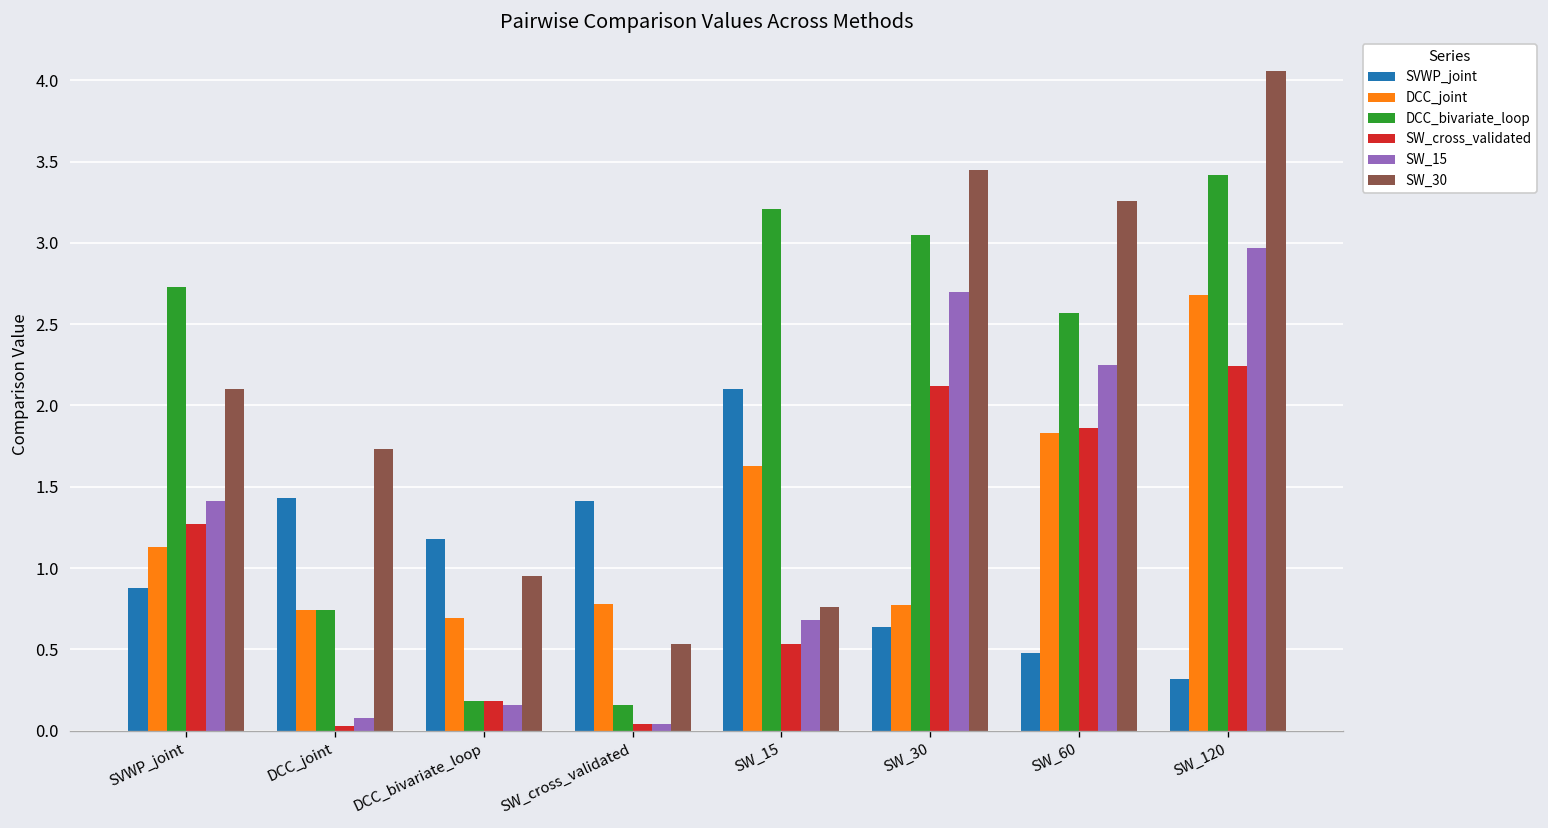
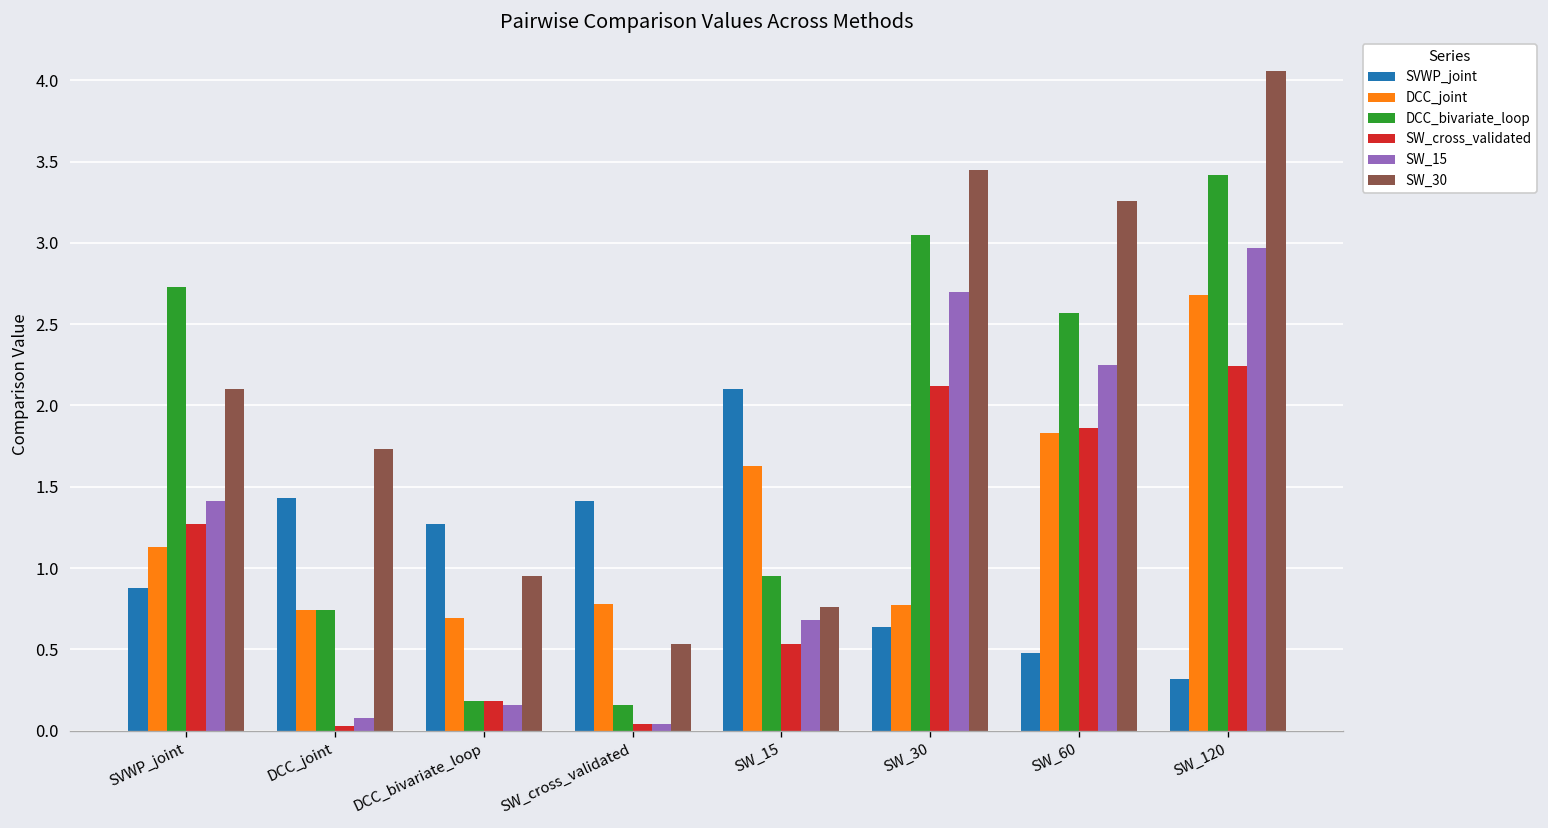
SVWP_joint, DCC_bivariate_loop: 1.18 -> 1.27
DCC_bivariate_loop, SW_15: 3.21 -> 0.95
